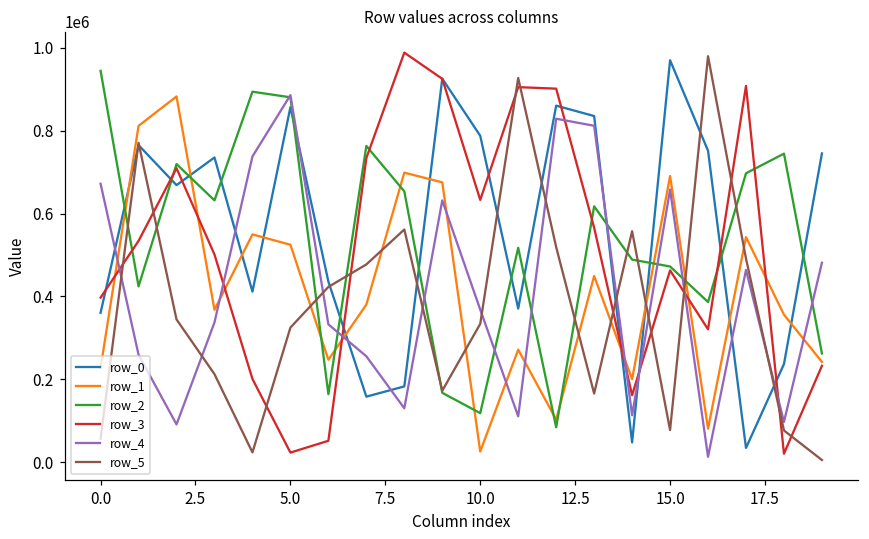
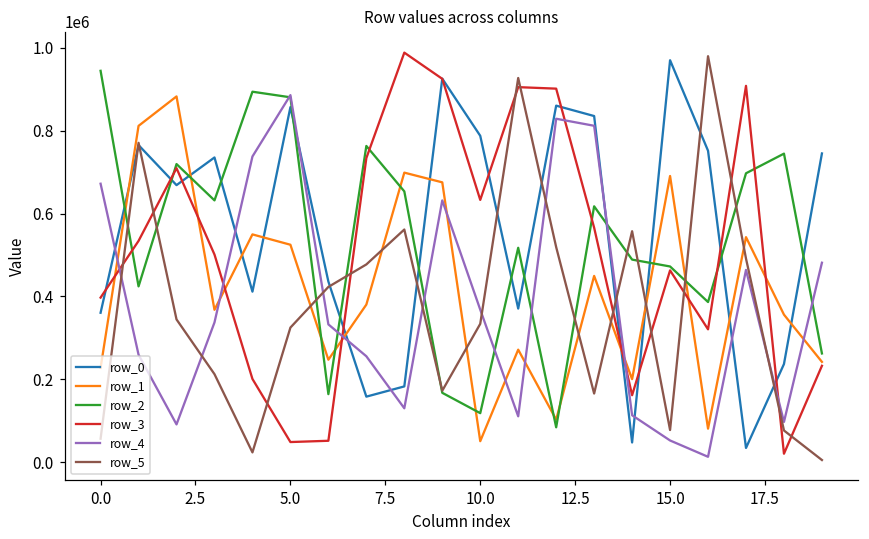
row_3, 5.0: 20000 -> 50000
row_1, 10.0: 30000 -> 50000
row_4, 15.0: 660000 -> 50000
